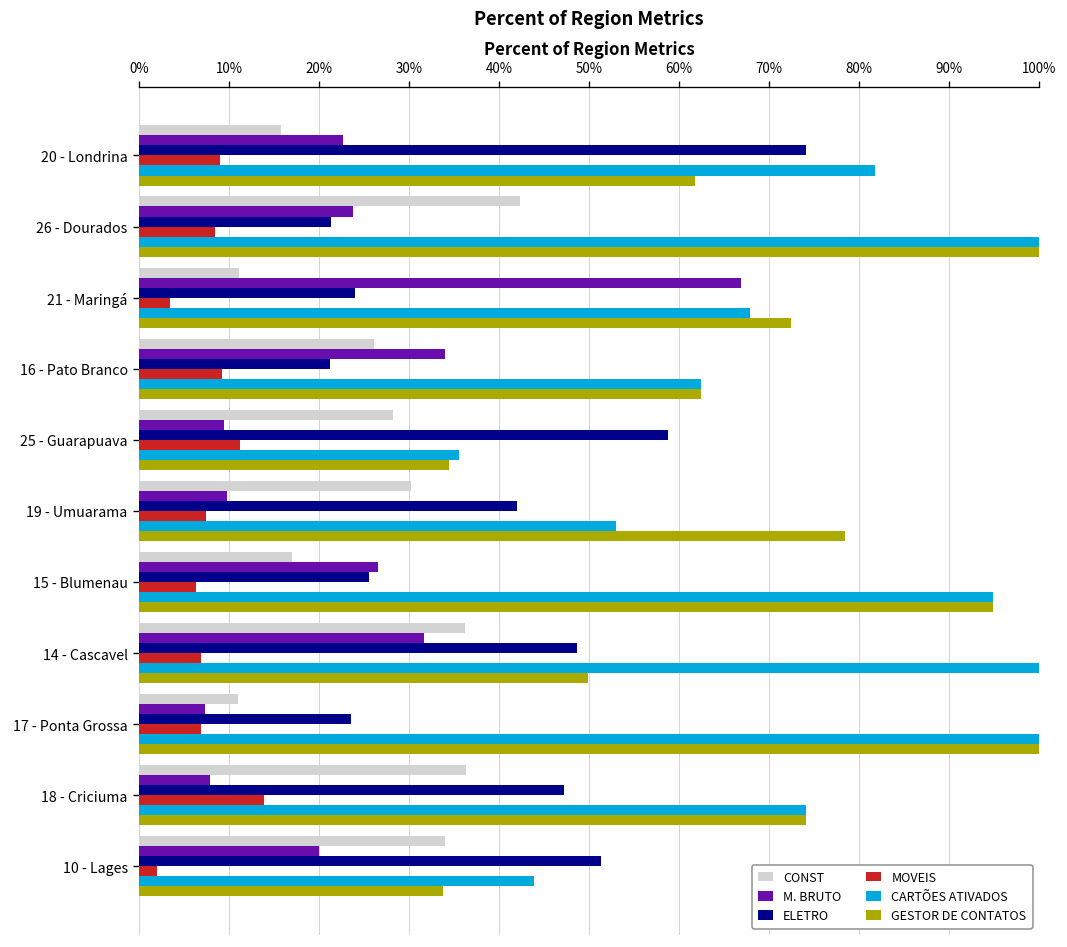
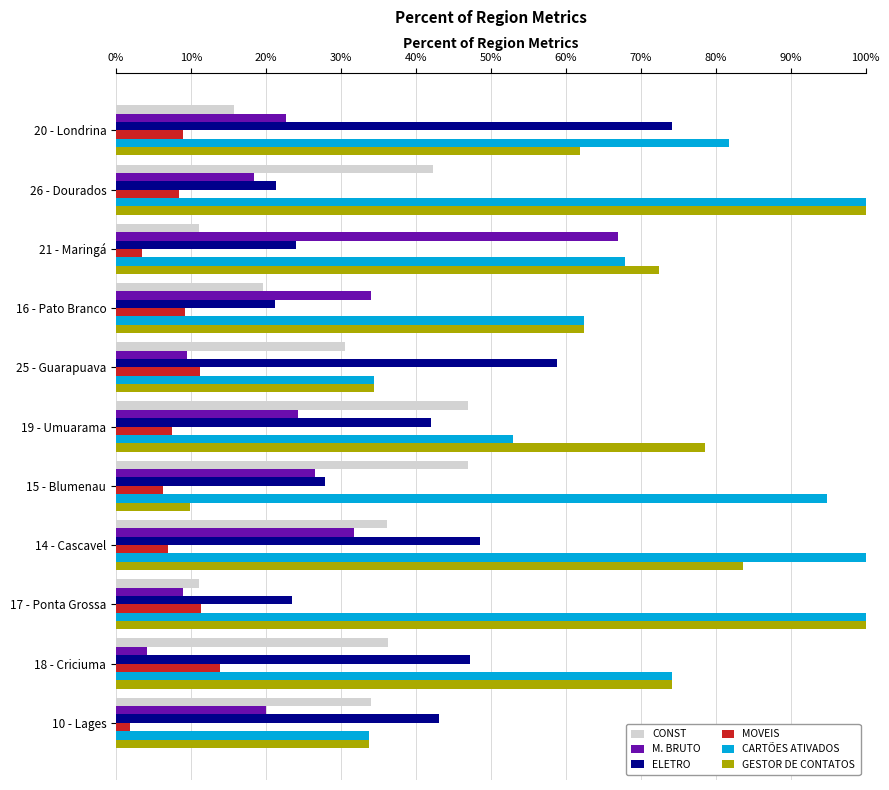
M. BRUTO, 26 - Dourados: 24% -> 18%
CONST, 16 - Pato Branco: 26% -> 20%
CONST, 25 - Guarapuava: 28% -> 31%
CARTÕES ATIVADOS, 25 - Guarapuava: 36% -> 34%
CONST, 19 - Umuarama: 30% -> 47%
M. BRUTO, 19 - Umuarama: 10% -> 24%
CONST, 15 - Blumenau: 17% -> 47%
ELETRO, 15 - Blumenau: 26% -> 28%
GESTOR DE CONTATOS, 15 - Blumenau: 95% -> 10%
GESTOR DE CONTATOS, 14 - Cascavel: 50% -> 84%
M. BRUTO, 17 - Ponta Grossa: 7% -> 9%
MOVEIS, 17 - Ponta Grossa: 7% -> 11%
M. BRUTO, 18 - Criciuma: 8% -> 4%
ELETRO, 10 - Lages: 51% -> 43%
CARTÕES ATIVADOS, 10 - Lages: 44% -> 34%
